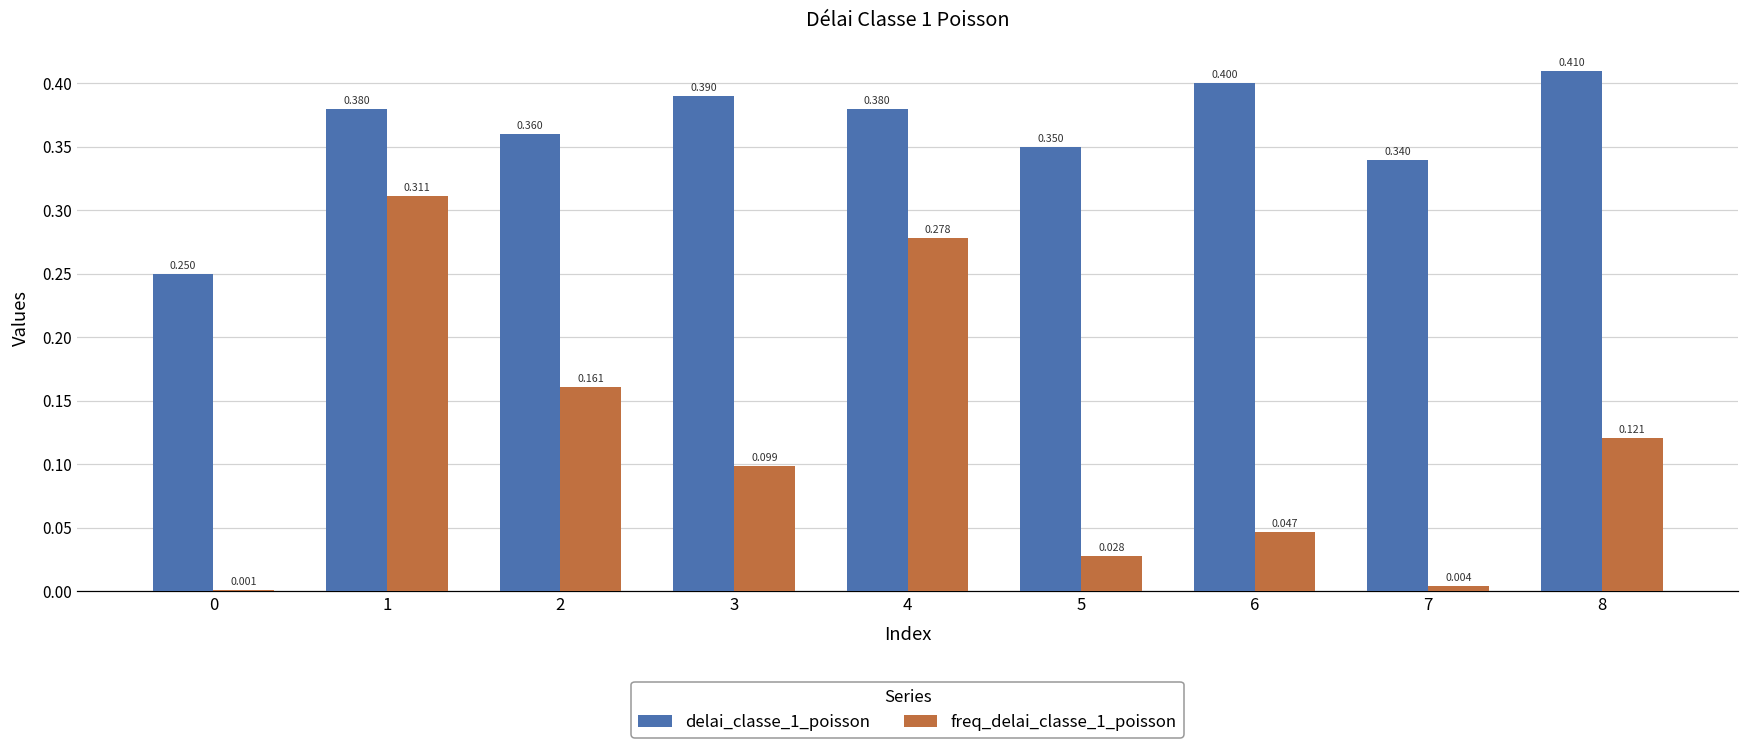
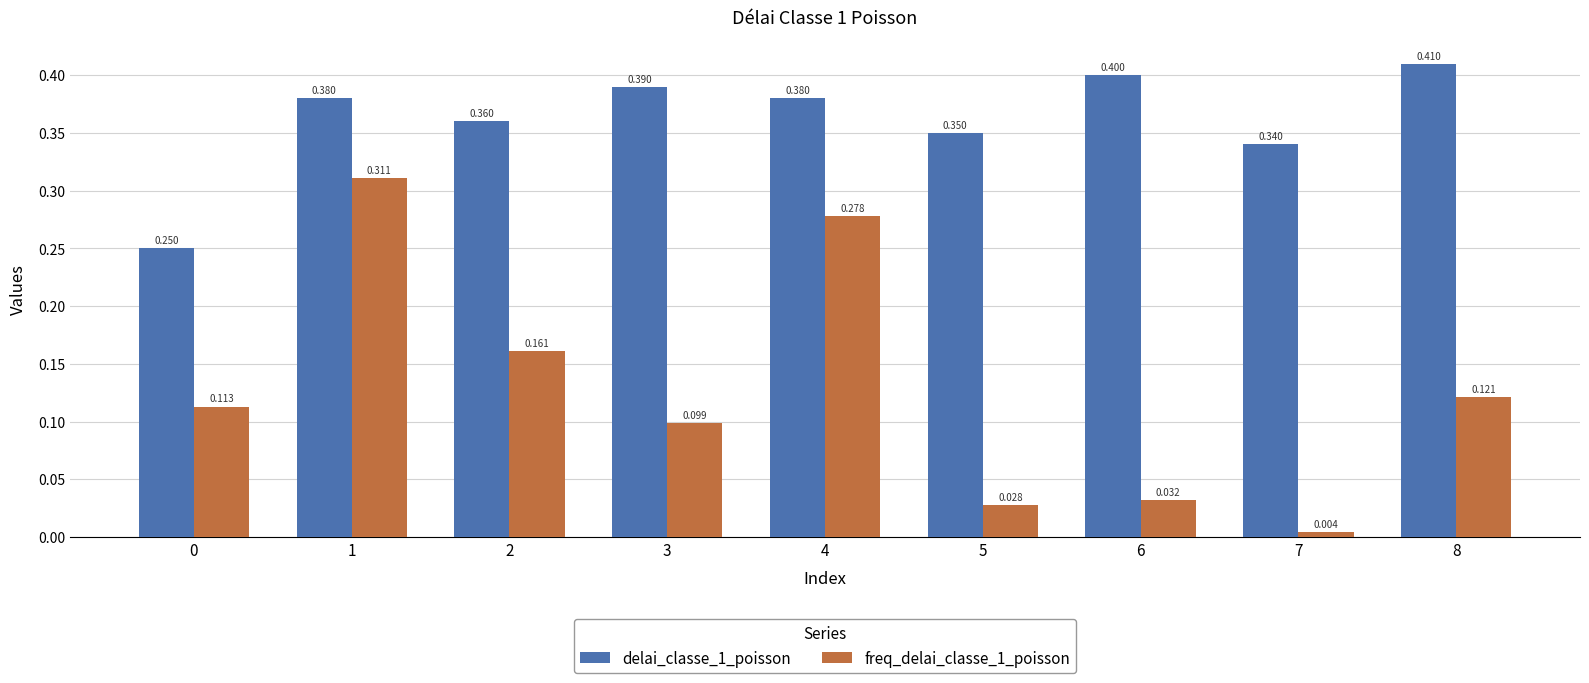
freq_delai_classe_1_poisson, 0: 0.001 -> 0.113
freq_delai_classe_1_poisson, 6: 0.047 -> 0.032
